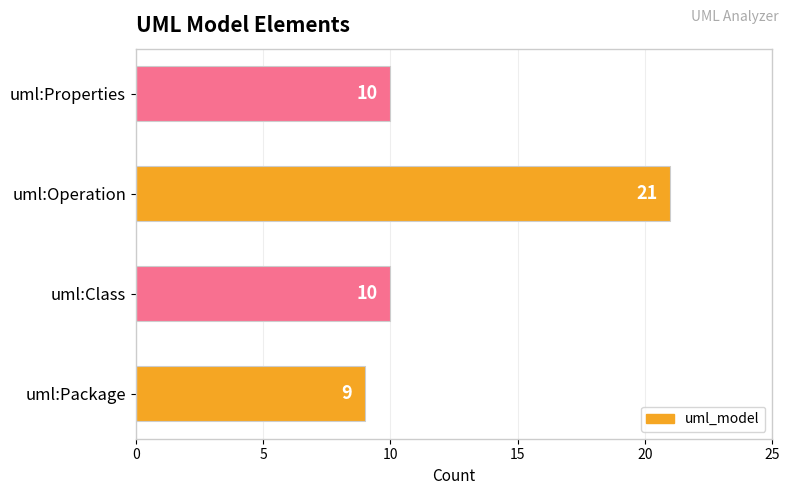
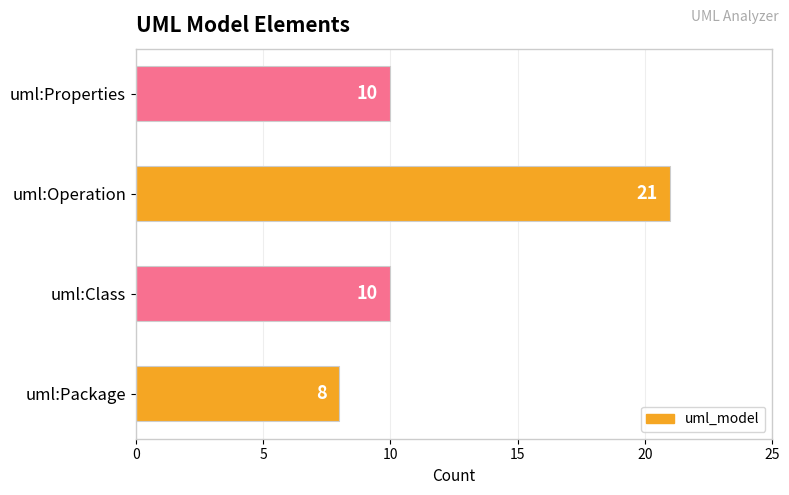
uml:Package: 9 -> 8
